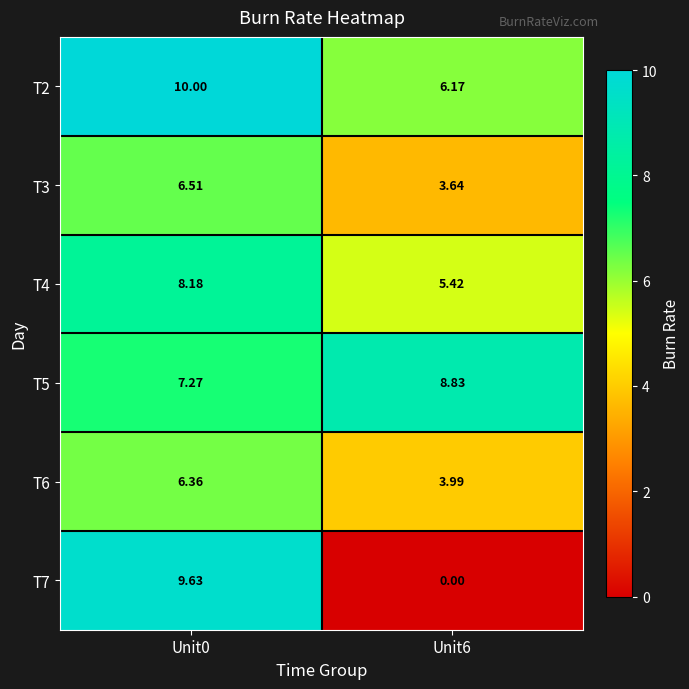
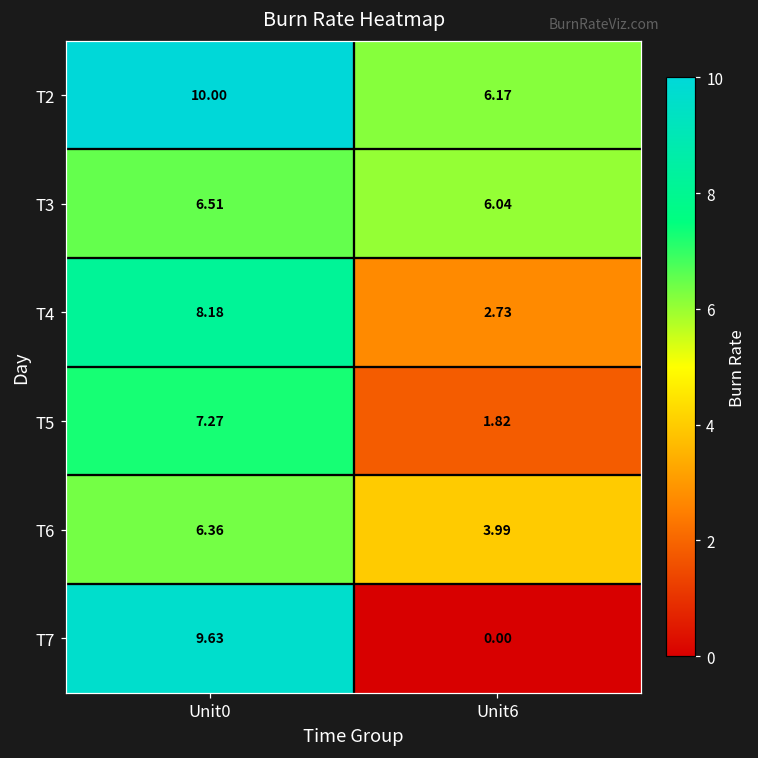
T3, Unit6: 3.64 -> 6.04
T4, Unit6: 5.42 -> 2.73
T5, Unit6: 8.83 -> 1.82
